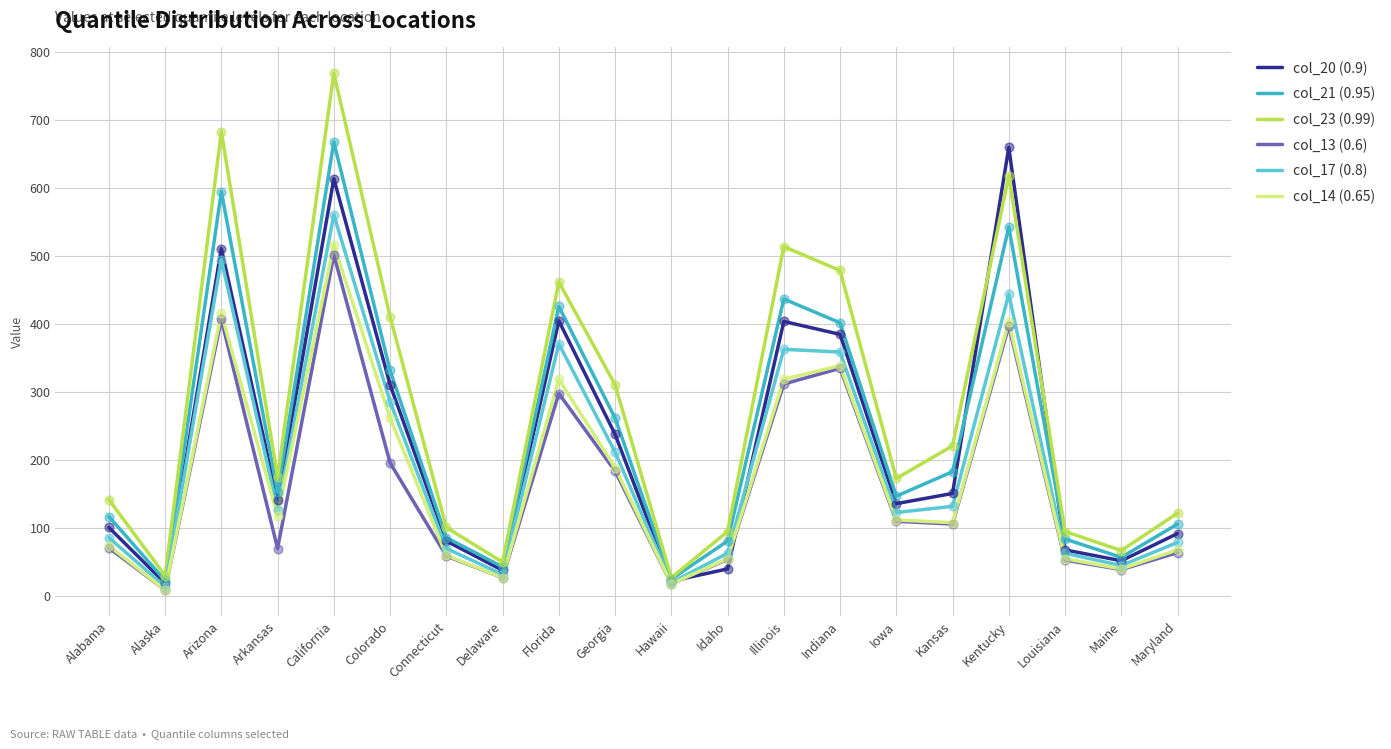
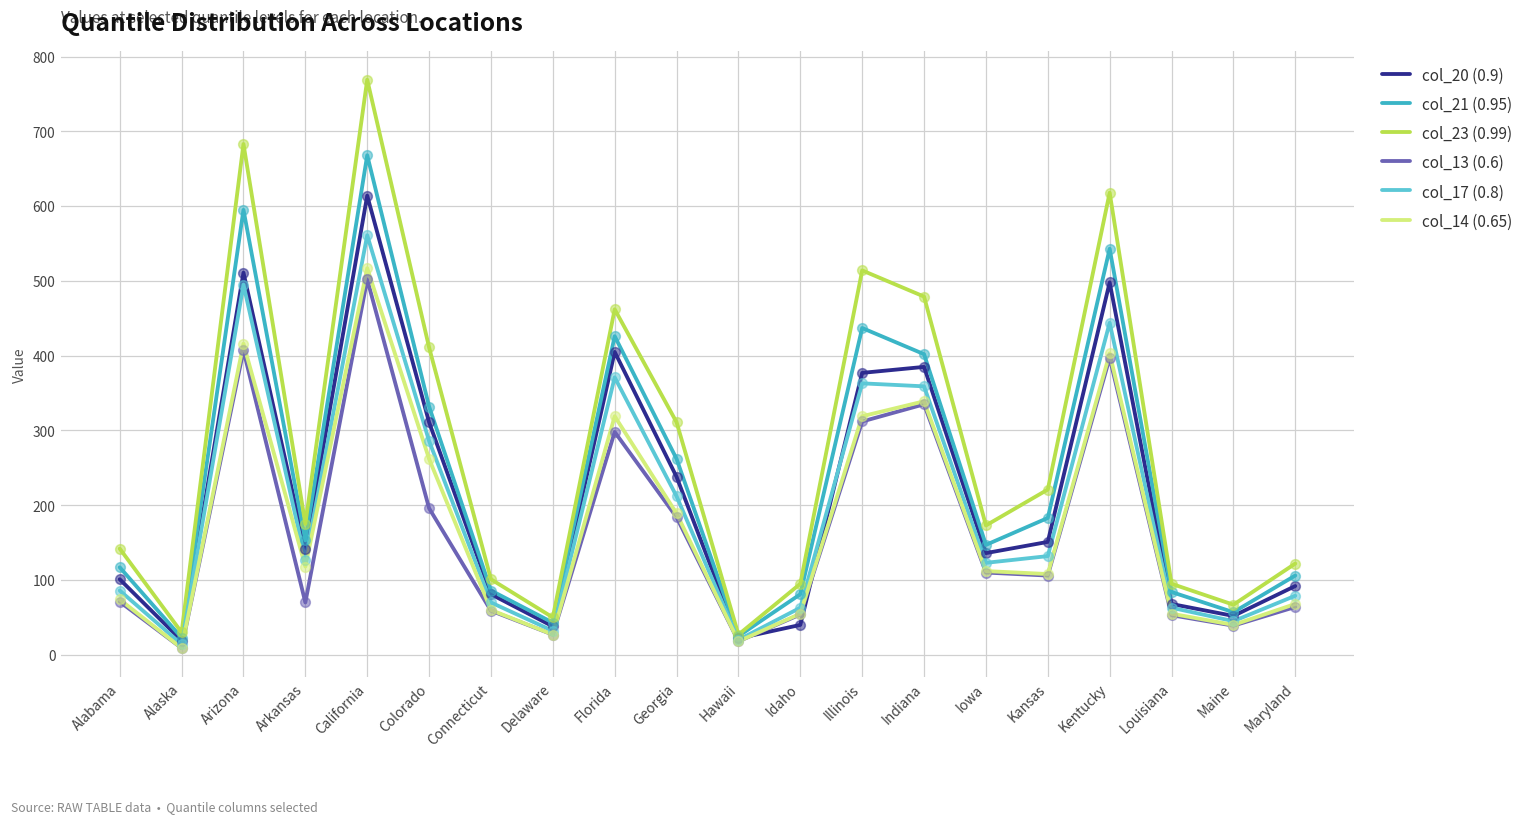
col_20 (0.9), Illinois: 400 -> 380
col_20 (0.9), Kentucky: 660 -> 500
